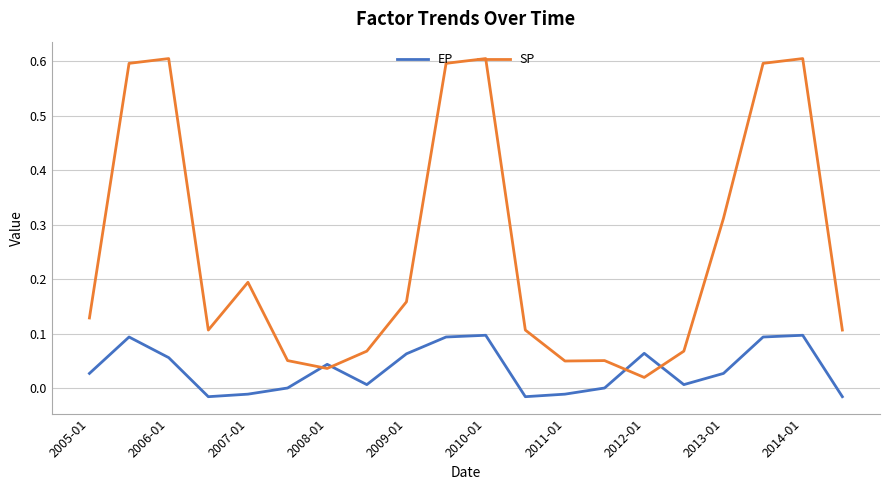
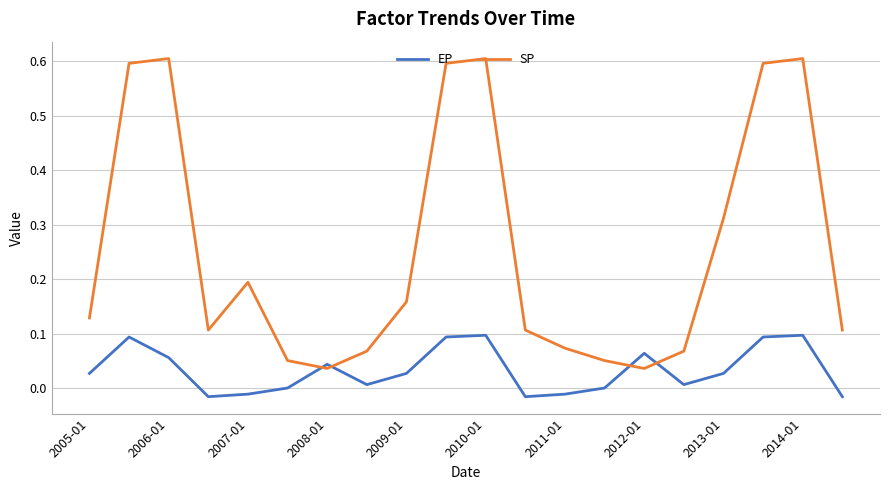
EP, 2009-01: 0.06 -> 0.03
SP, 2011-01: 0.05 -> 0.07
SP, 2012-01: 0.02 -> 0.04
